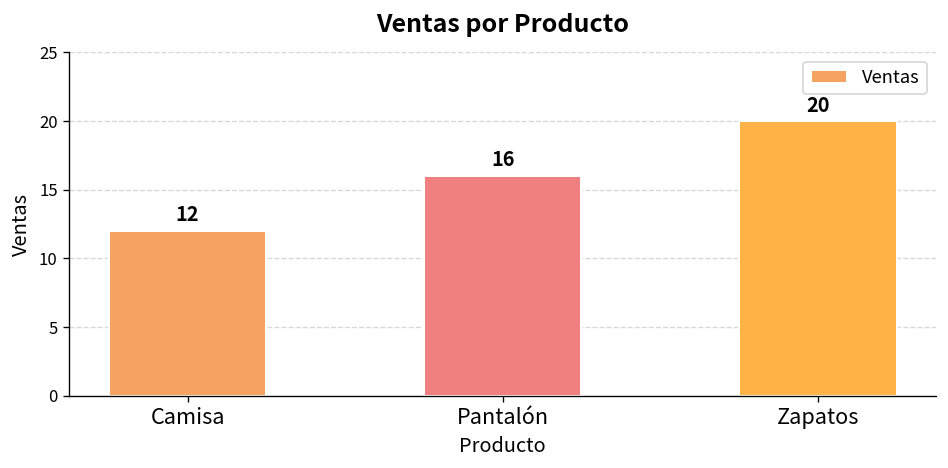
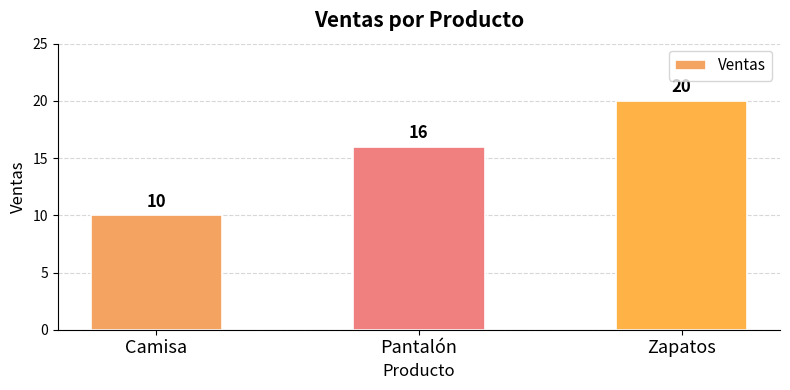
Camisa: 12 -> 10
